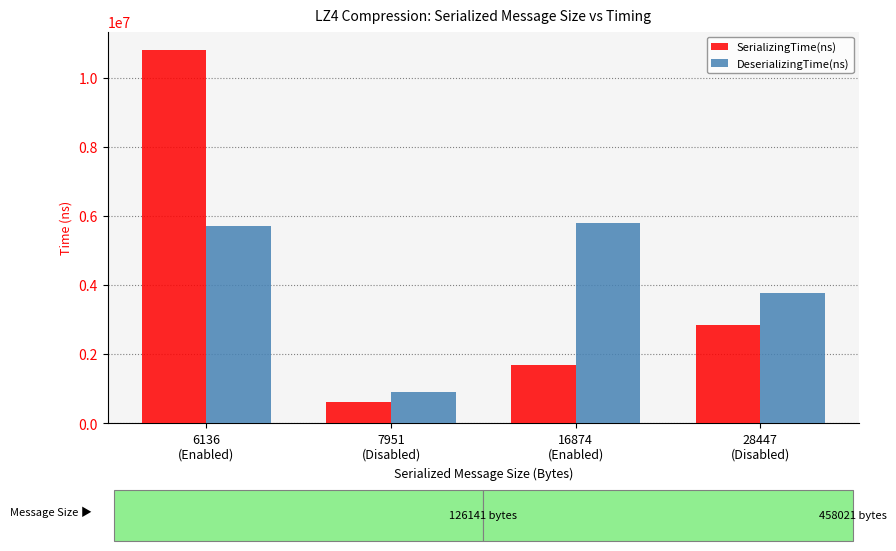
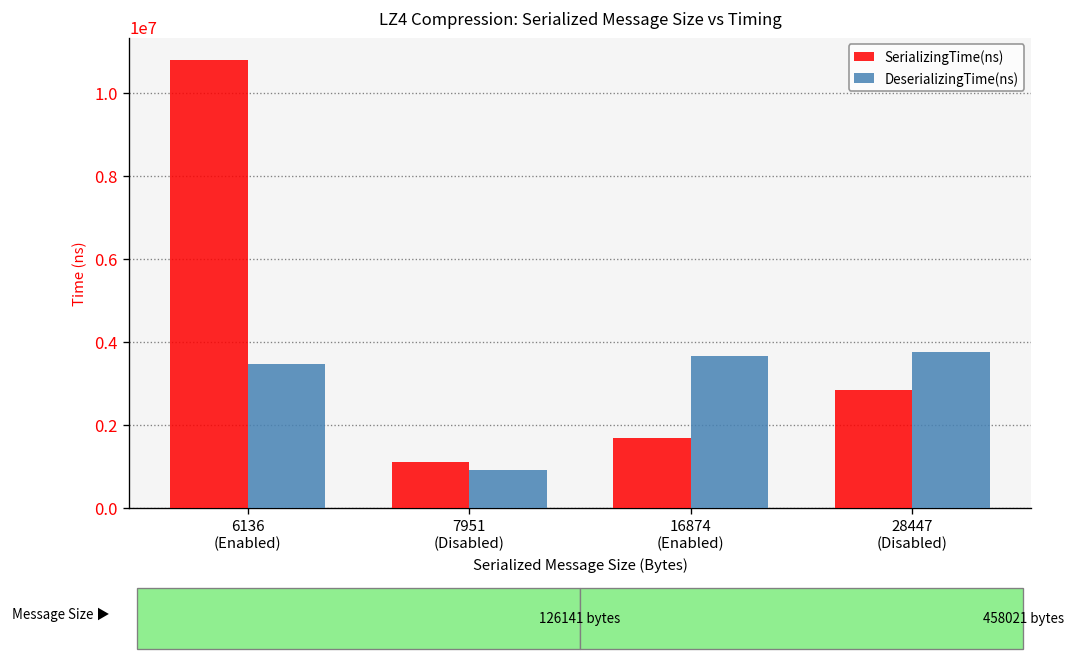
DeserializingTime(ns), 6136 (Enabled): 5700000 -> 3500000
SerializingTime(ns), 7951 (Disabled): 600000 -> 1100000
DeserializingTime(ns), 16874 (Enabled): 5800000 -> 3700000
